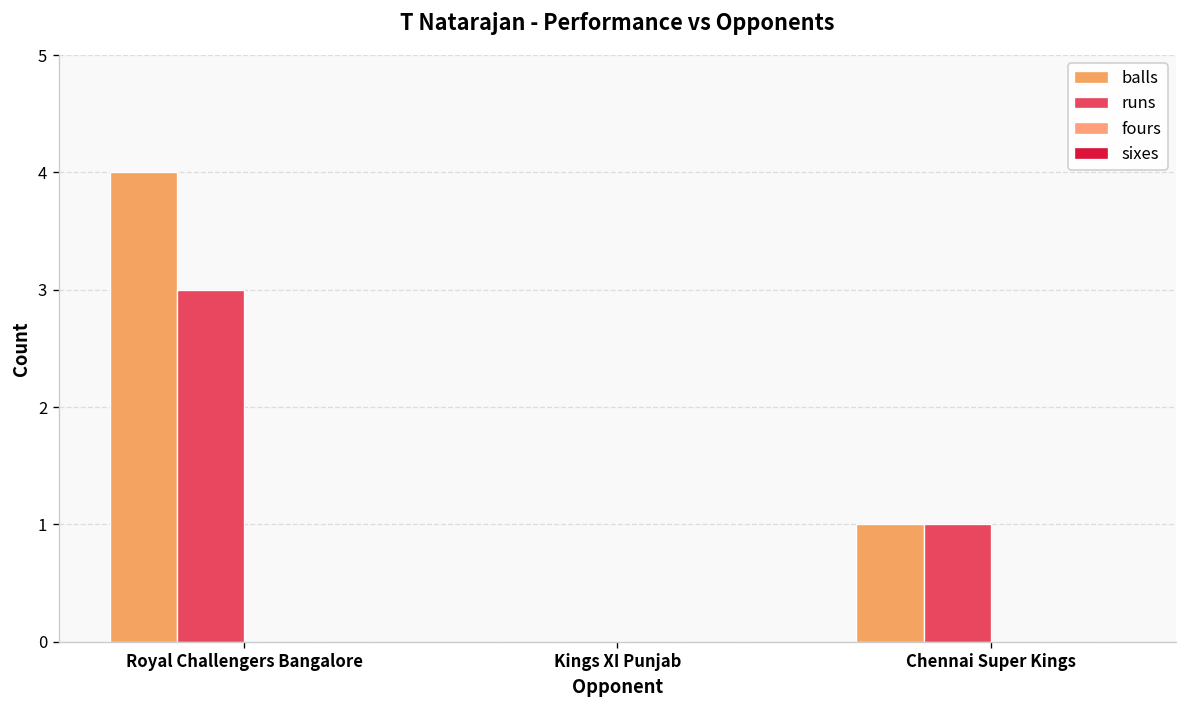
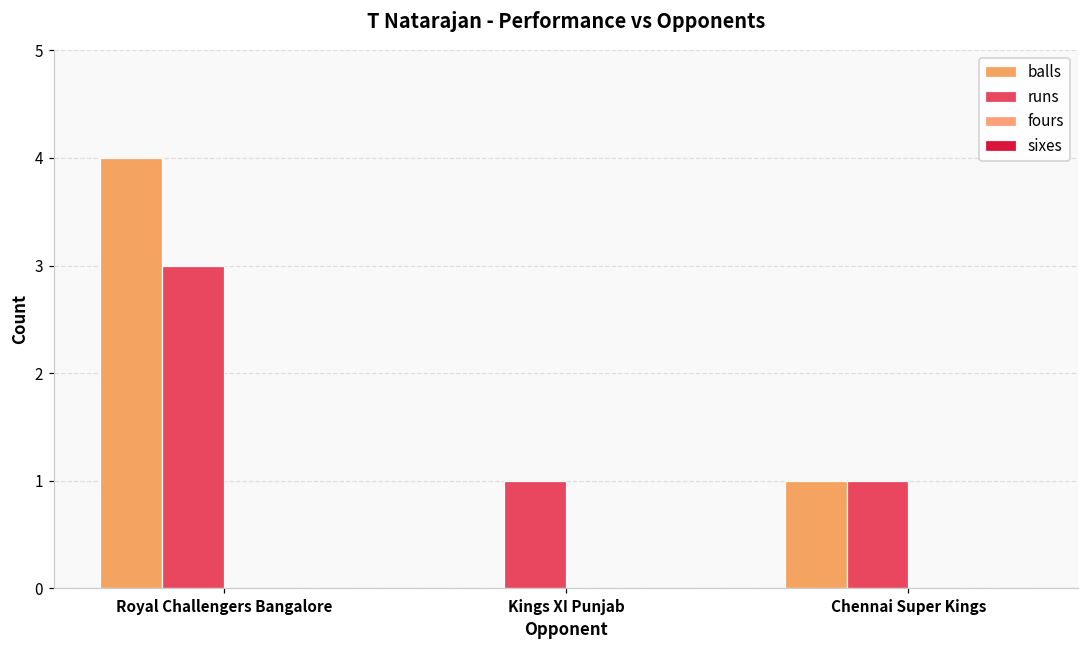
runs, Kings XI Punjab: 0 -> 1
